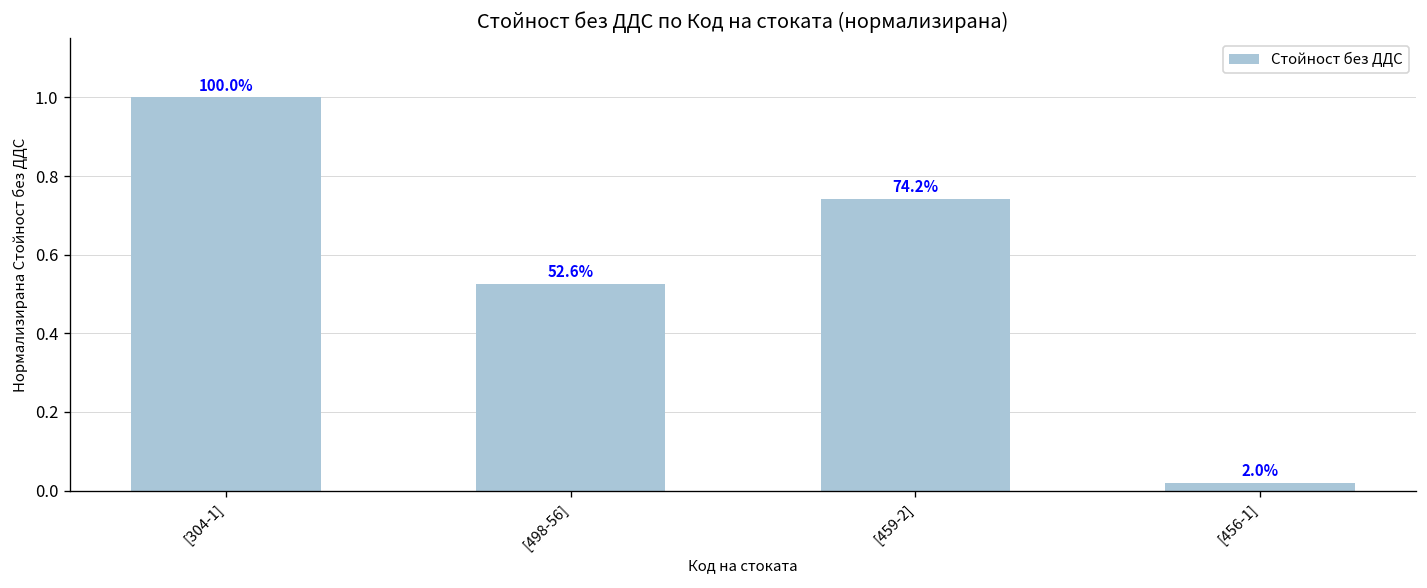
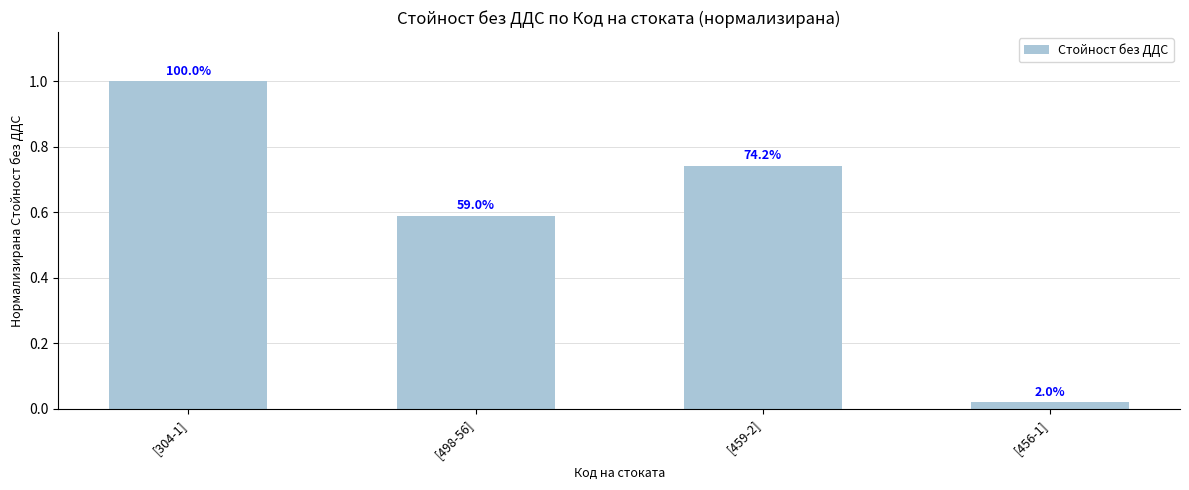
[498-56]: 52.6% -> 59.0%
